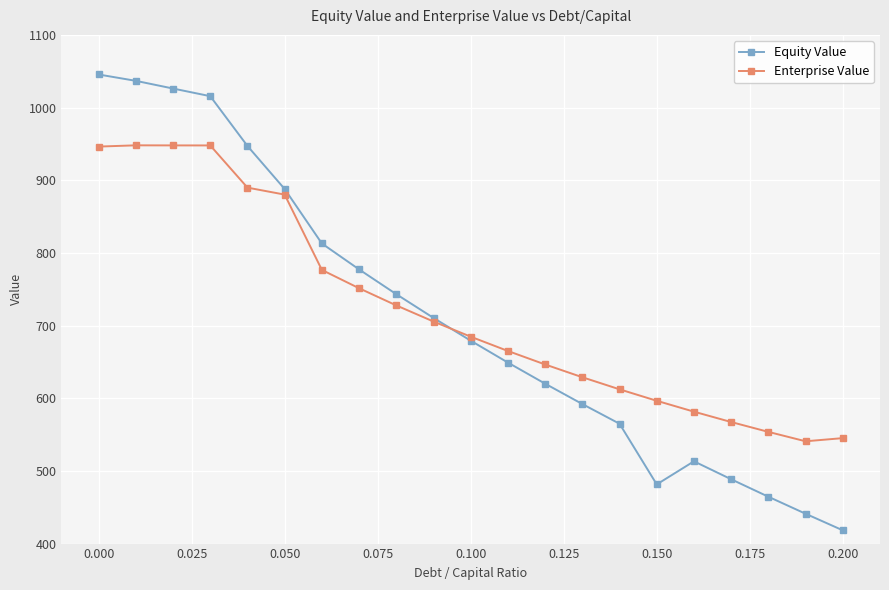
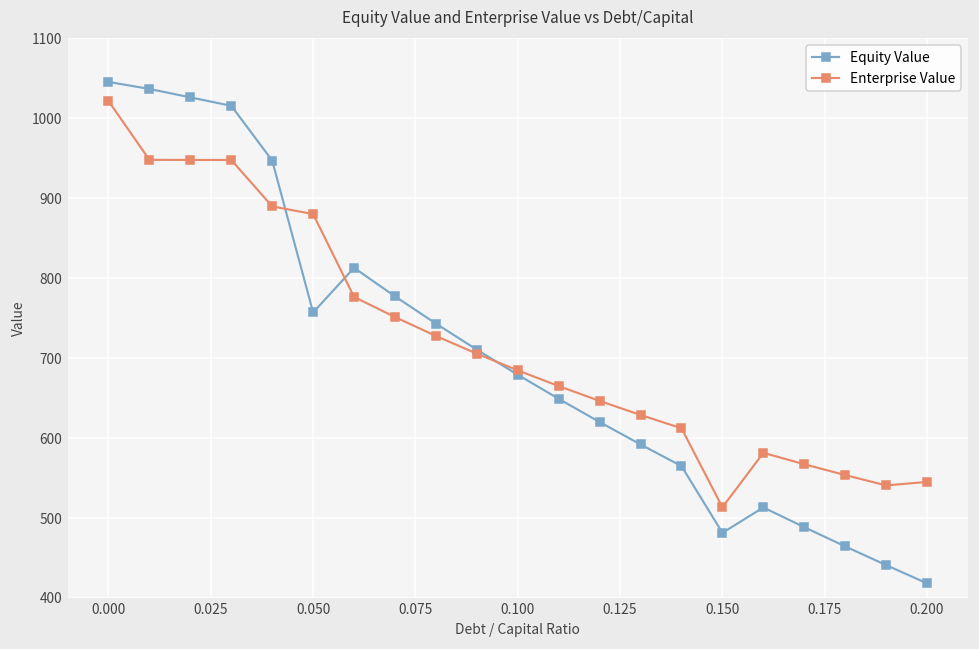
Enterprise Value, 0.000: 950 -> 1020
Equity Value, 0.050: 890 -> 760
Enterprise Value, 0.150: 600 -> 510
